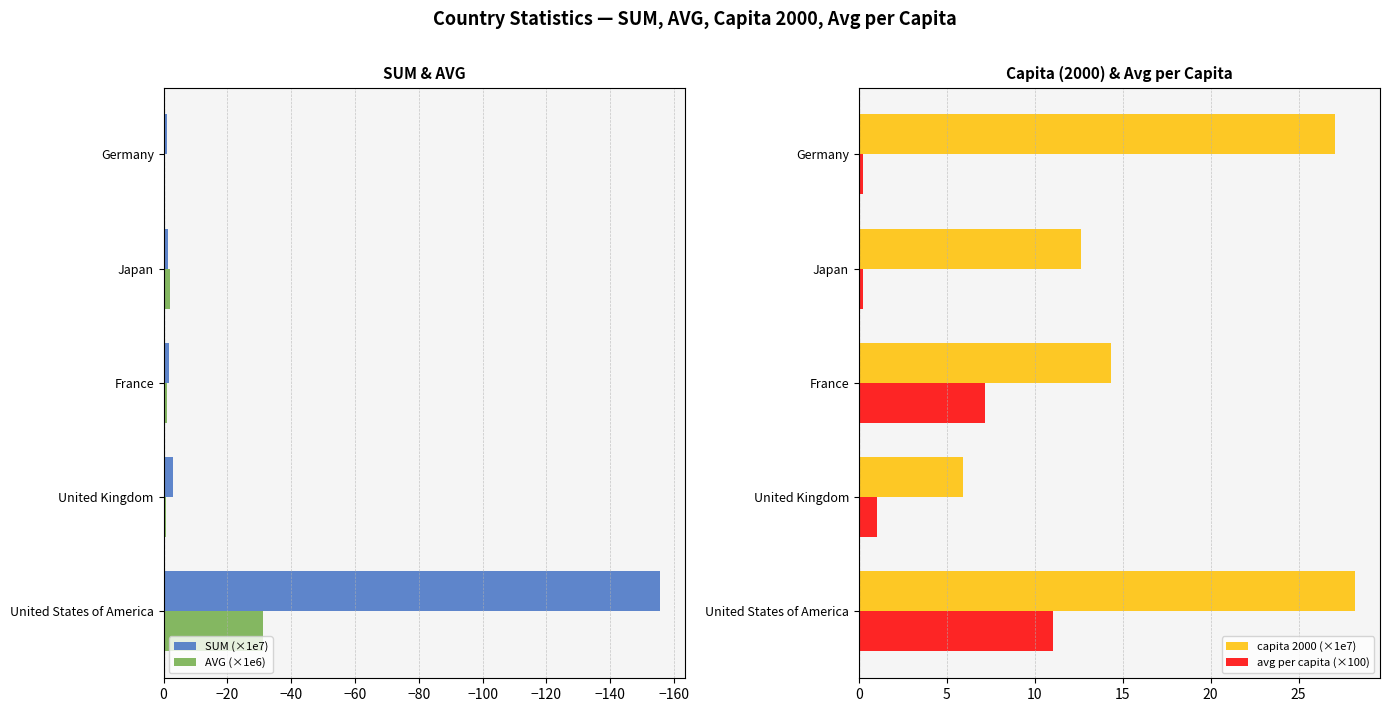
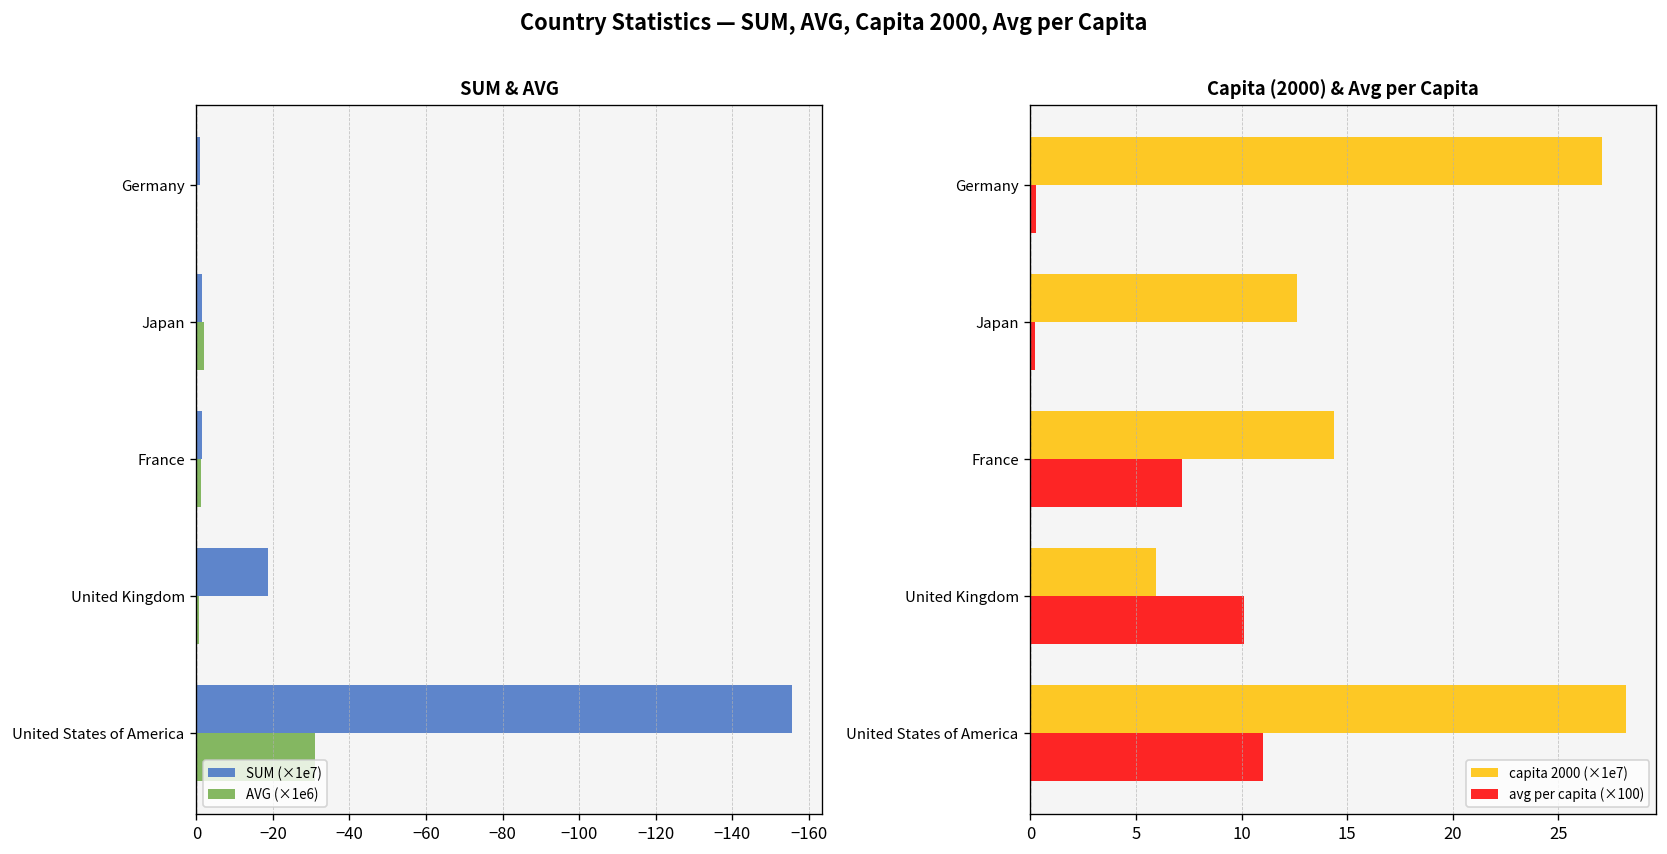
SUM & AVG, SUM (×1e7), United Kingdom: -3 -> -19
Capita (2000) & Avg per Capita, avg per capita (×100), United Kingdom: 1.0 -> 10.1
